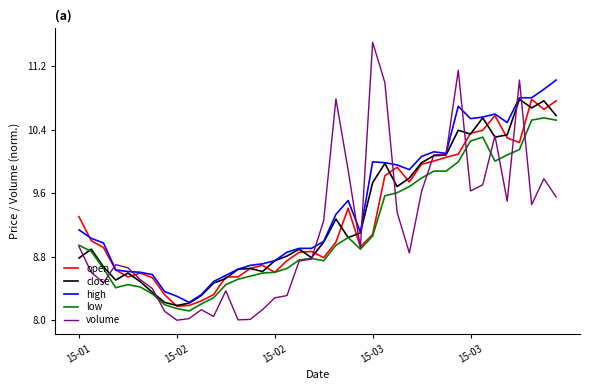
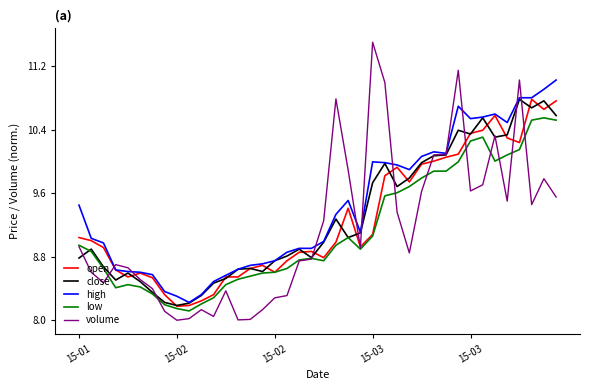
open, 15-01: 9.3 -> 9.0
high, 15-01: 9.1 -> 9.4
